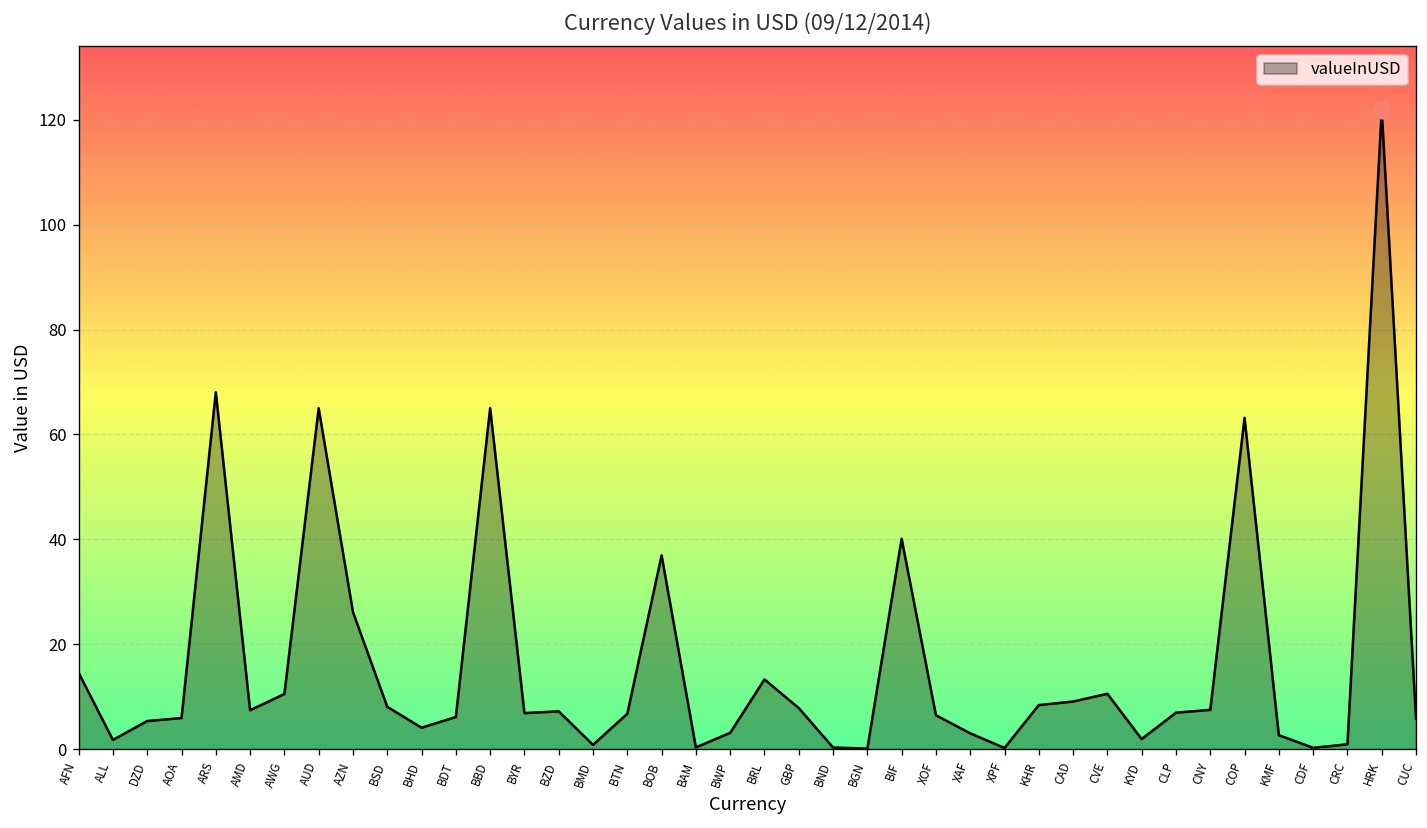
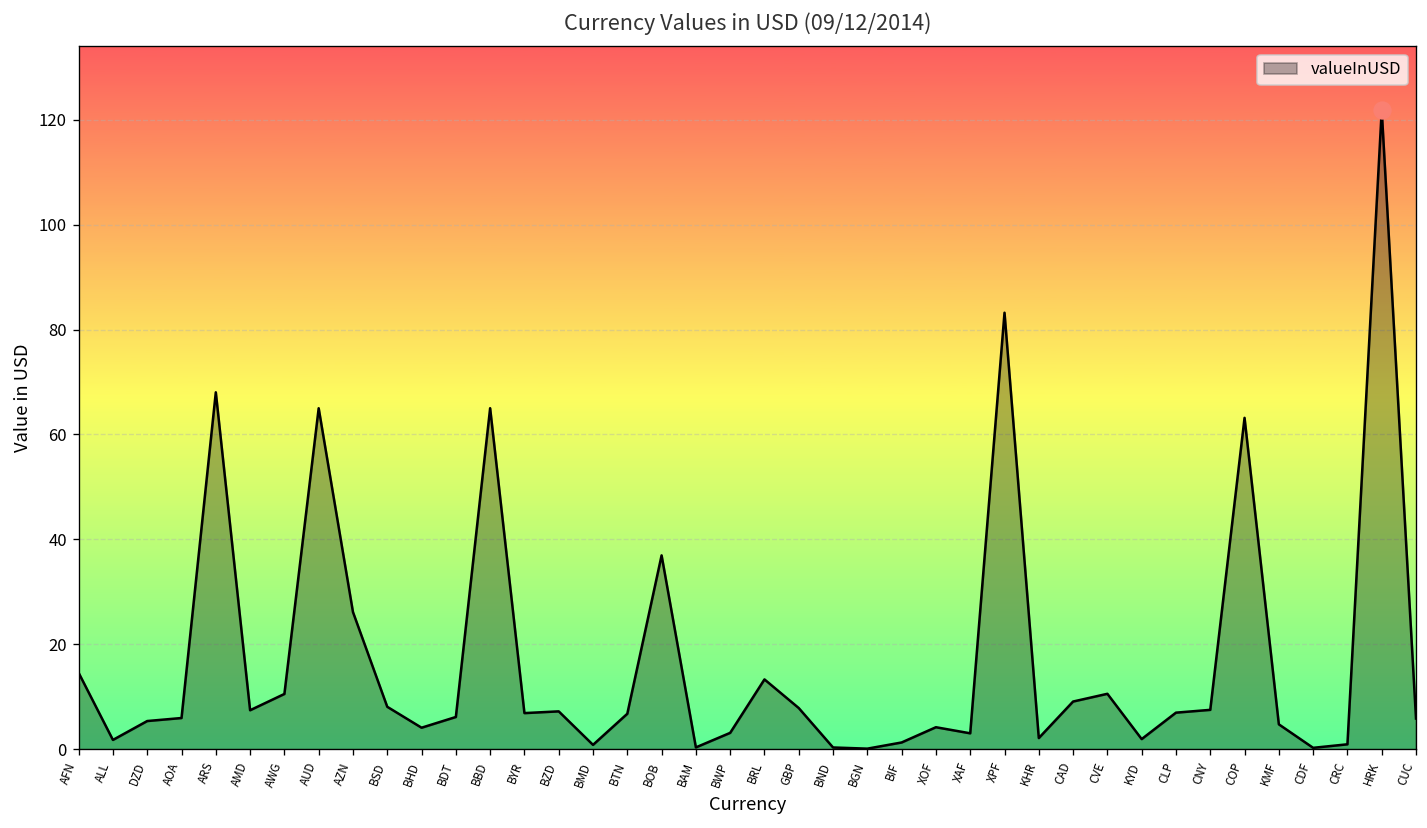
valueInUSD, BIF: 40 -> 1
valueInUSD, XOF: 6 -> 4
valueInUSD, XPF: 0 -> 83
valueInUSD, KHR: 8 -> 2
valueInUSD, KMF: 3 -> 5
